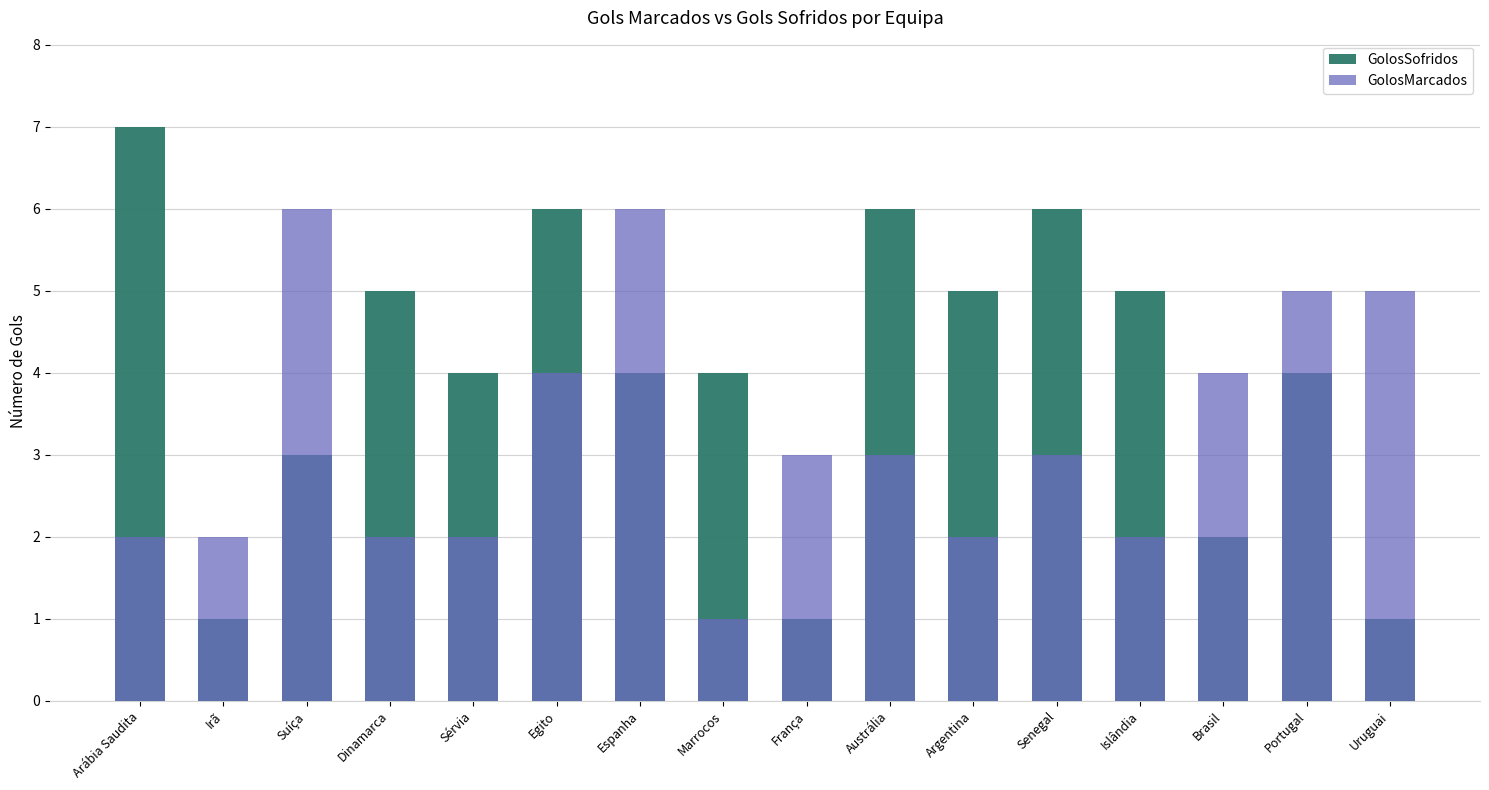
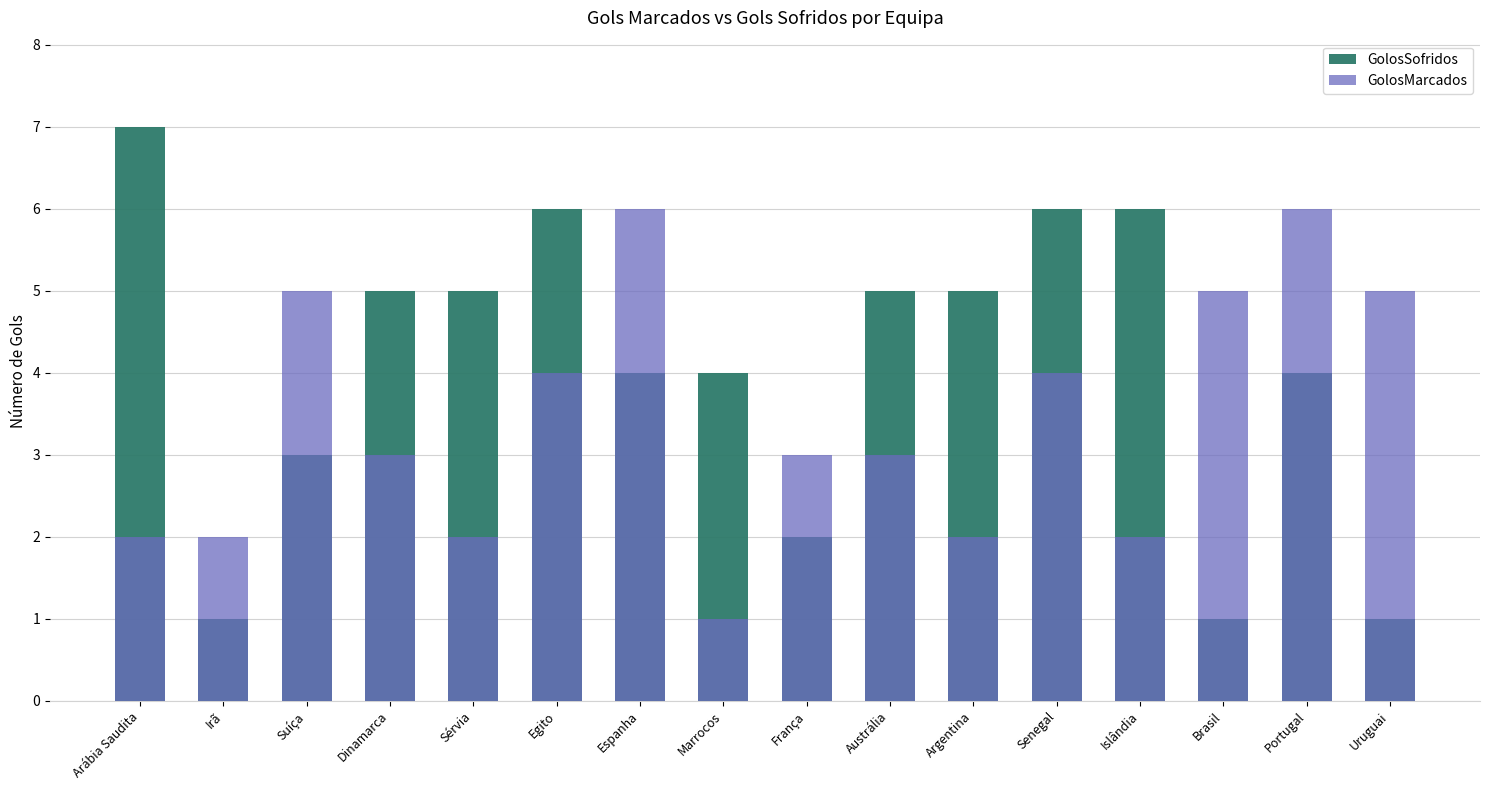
GolosMarcados, Suíça: 6 -> 5
GolosMarcados, Dinamarca: 2 -> 3
GolosSofridos, Sérvia: 4 -> 5
GolosSofridos, França: 1 -> 2
GolosSofridos, Austrália: 6 -> 5
GolosMarcados, Senegal: 3 -> 4
GolosSofridos, Islândia: 5 -> 6
GolosSofridos, Brasil: 2 -> 1
GolosMarcados, Brasil: 4 -> 5
GolosMarcados, Portugal: 5 -> 6
